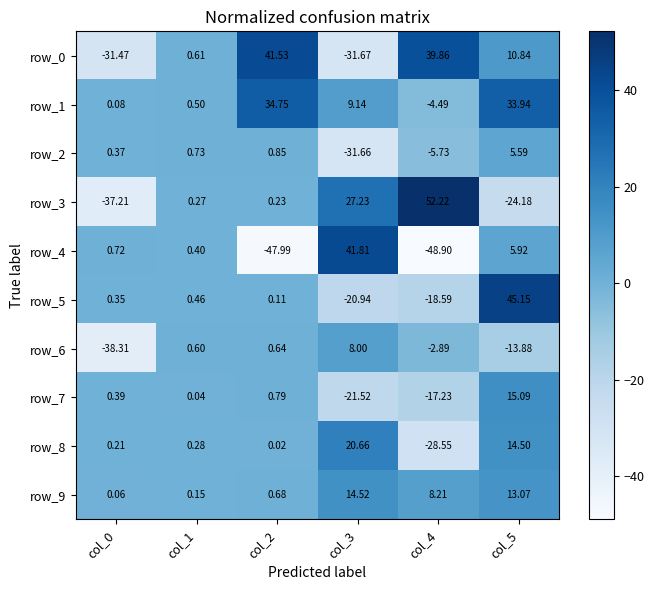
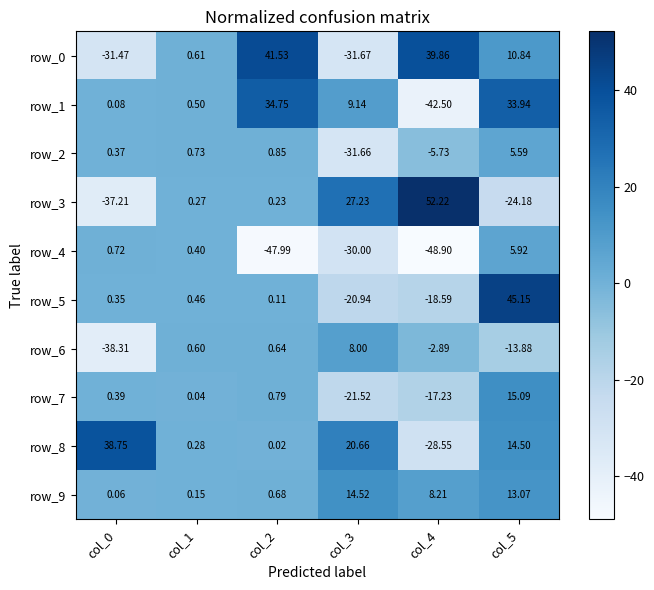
row_1, col_4: -4.49 -> -42.50
row_4, col_3: 41.81 -> -30.00
row_8, col_0: 0.21 -> 38.75
